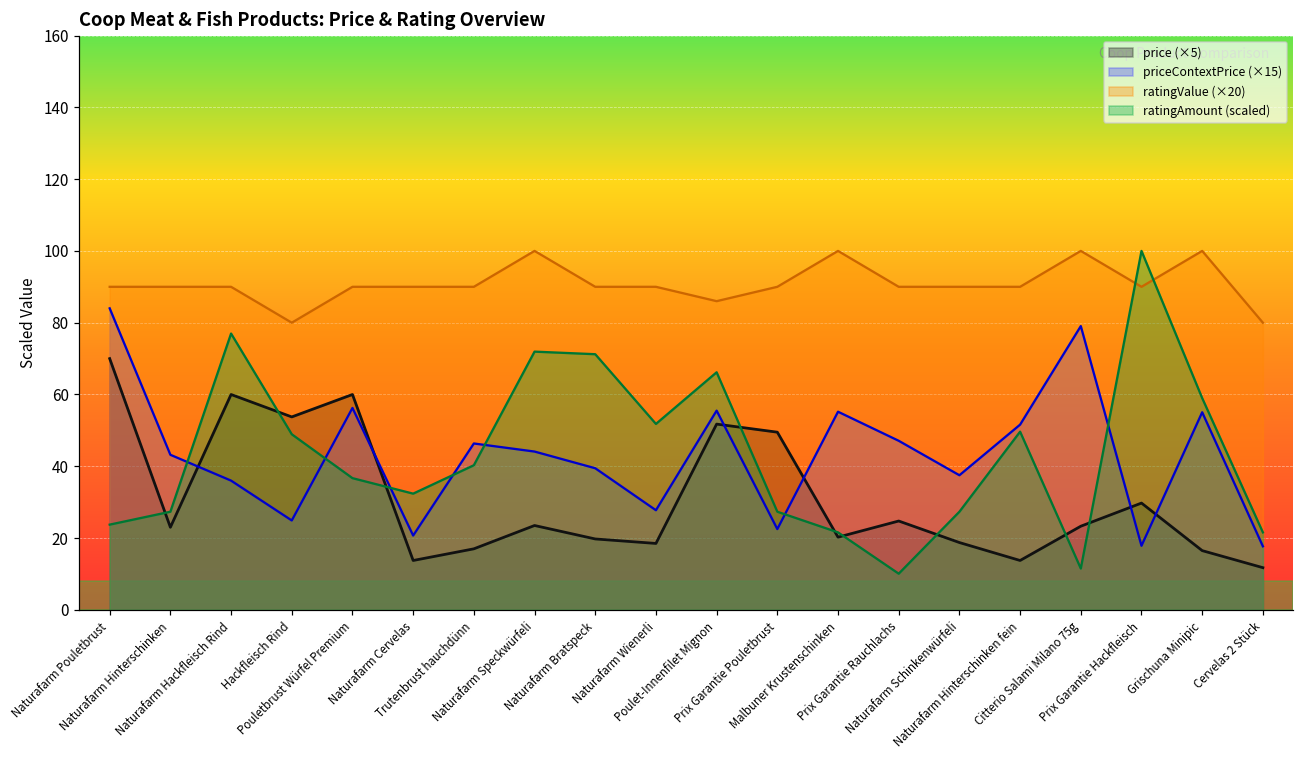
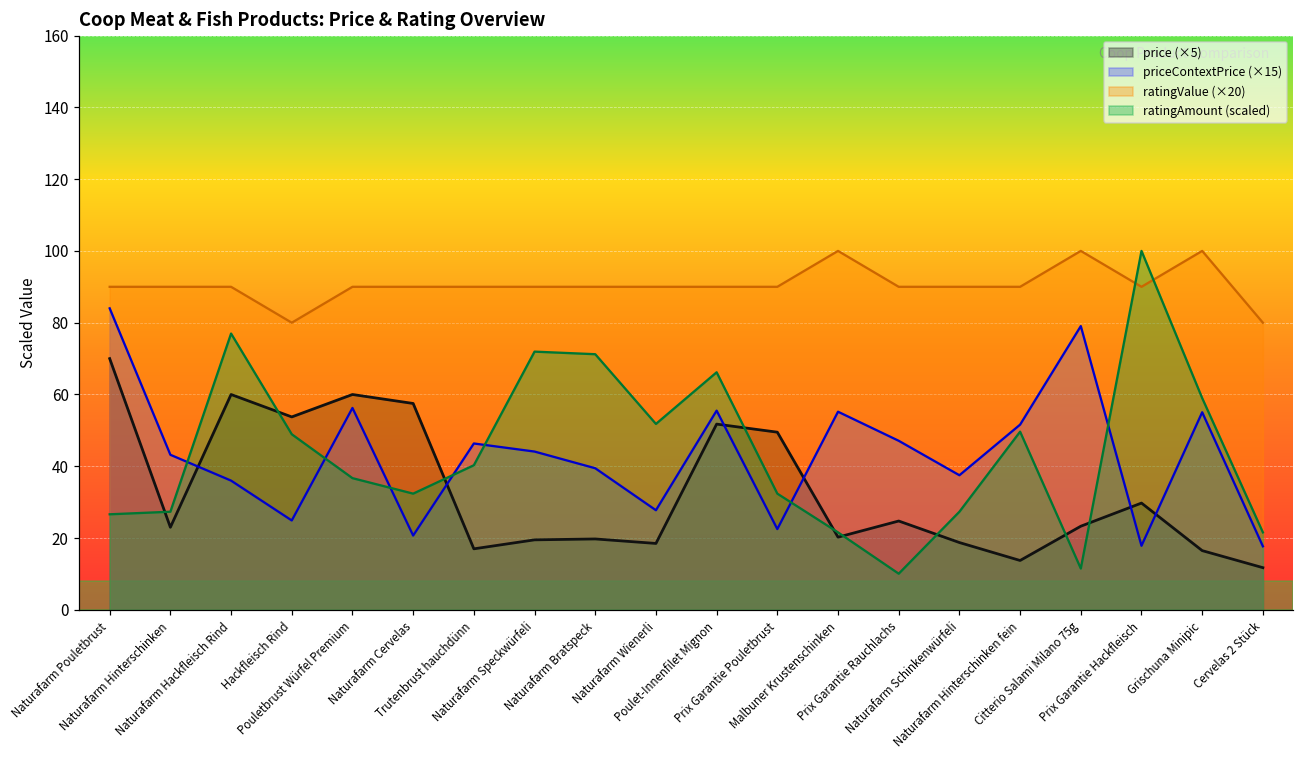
ratingAmount (scaled), Naturafarm Pouletbrust: 24 -> 27
price (×5), Naturafarm Cervelas: 14 -> 58
price (×5), Naturafarm Speckwürfeli: 24 -> 20
ratingValue (×20), Naturafarm Speckwürfeli: 100 -> 90
ratingValue (×20), Poulet-Innenfilet Mignon: 86 -> 90
ratingAmount (scaled), Prix Garantie Pouletbrust: 27 -> 32
